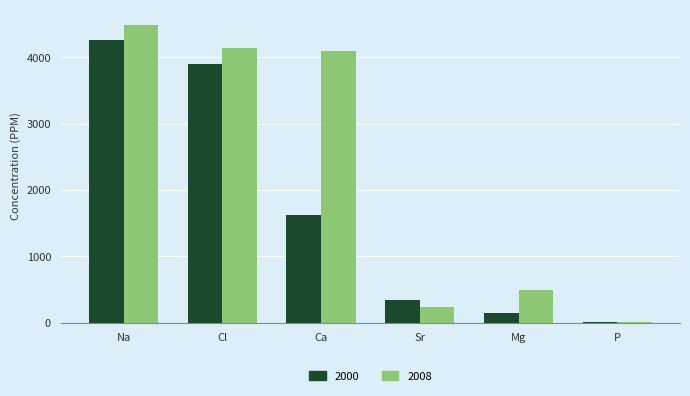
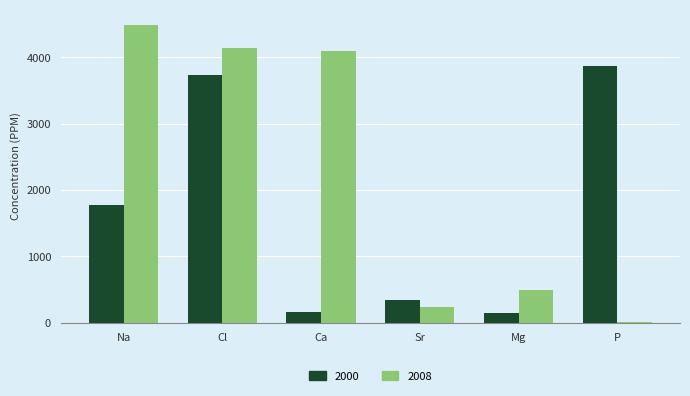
2000, Na: 4300 -> 1800
2000, Cl: 3900 -> 3700
2000, Ca: 1600 -> 200
2000, P: 0 -> 3900
